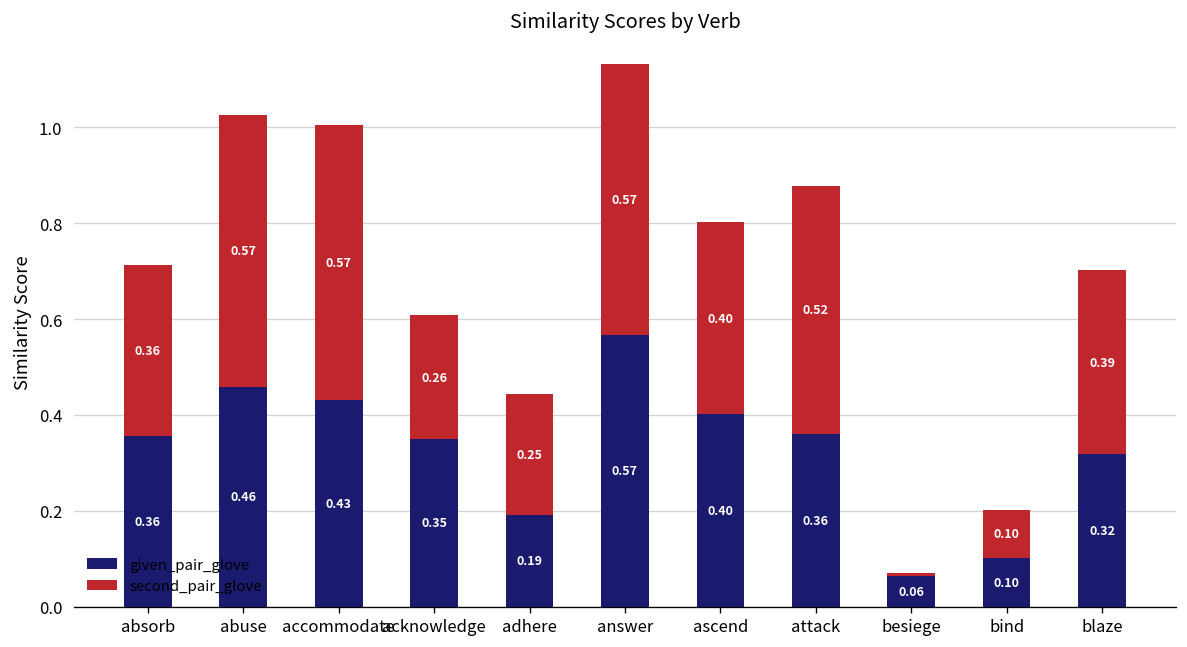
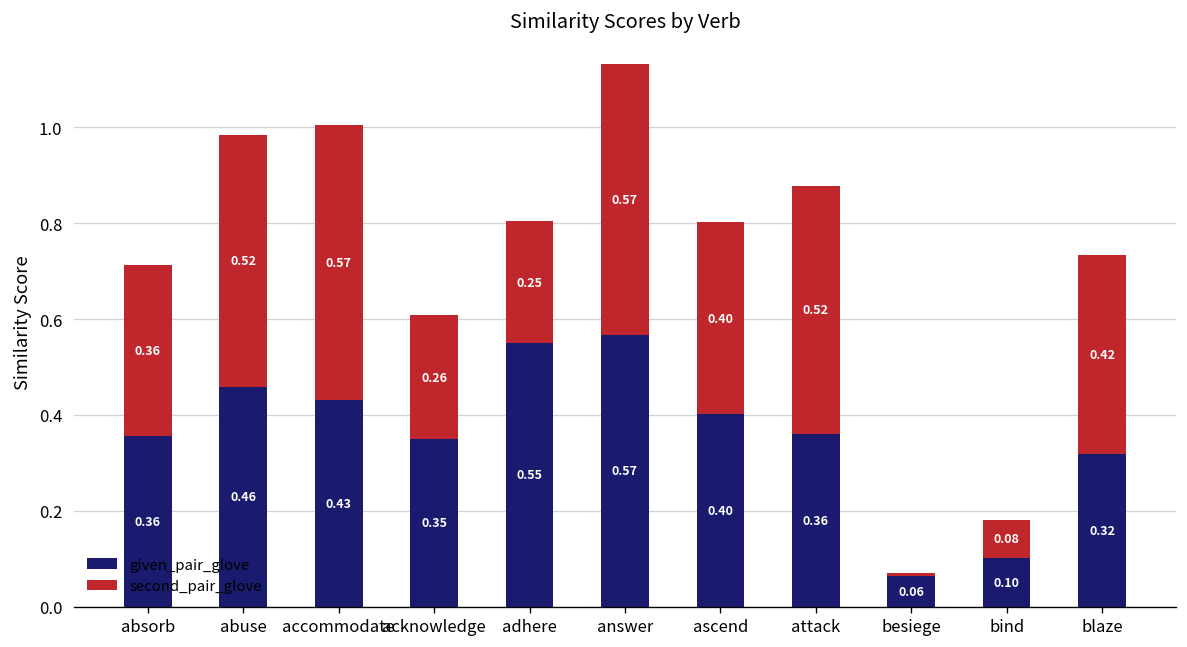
second_pair_glove, abuse: 0.57 -> 0.52
given_pair_glove, adhere: 0.19 -> 0.55
second_pair_glove, bind: 0.10 -> 0.08
second_pair_glove, blaze: 0.39 -> 0.42
